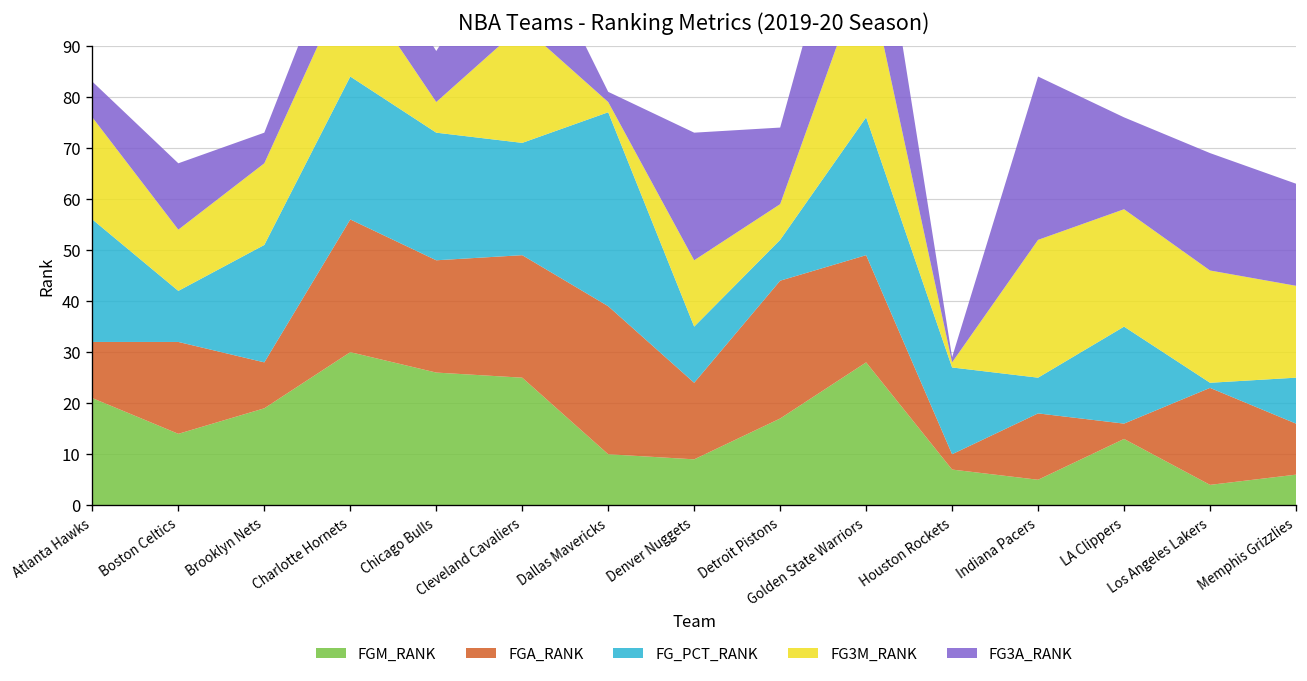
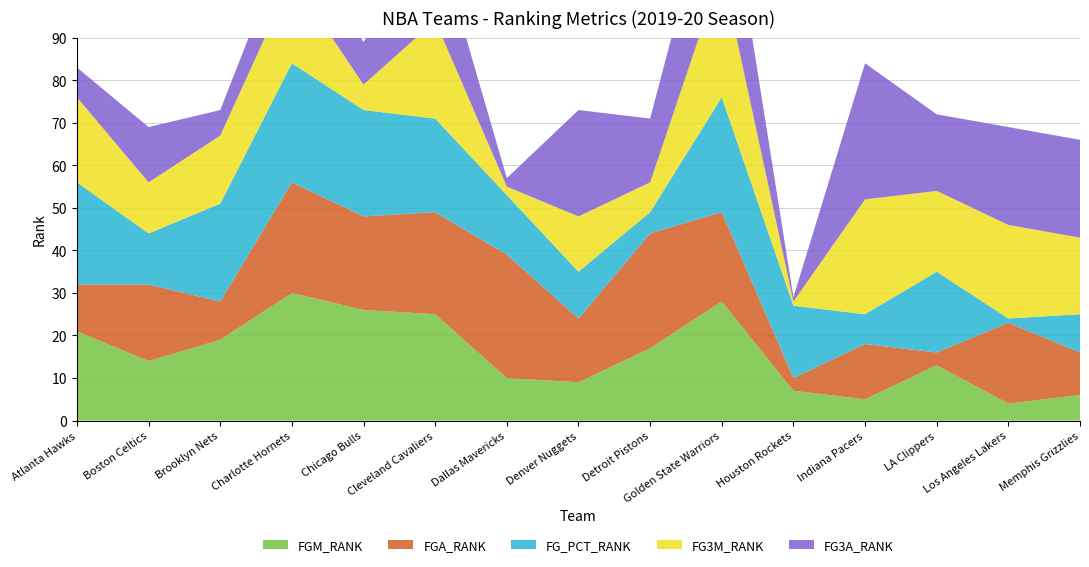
FG_PCT_RANK, Boston Celtics: 10 -> 12
FG_PCT_RANK, Dallas Mavericks: 38 -> 14
FG_PCT_RANK, Detroit Pistons: 8 -> 5
FG3M_RANK, LA Clippers: 23 -> 19
FG3A_RANK, Memphis Grizzlies: 20 -> 23
